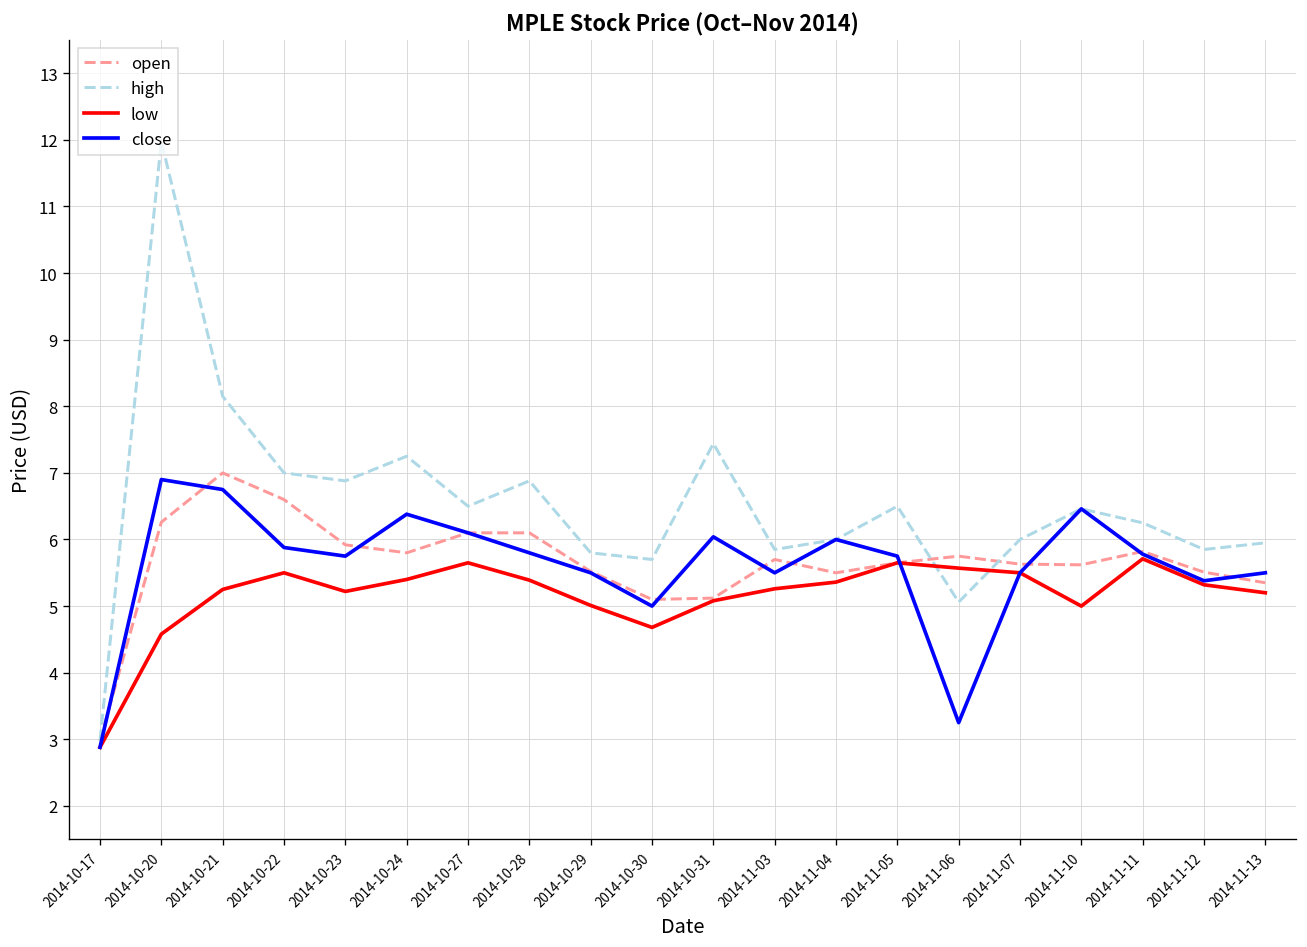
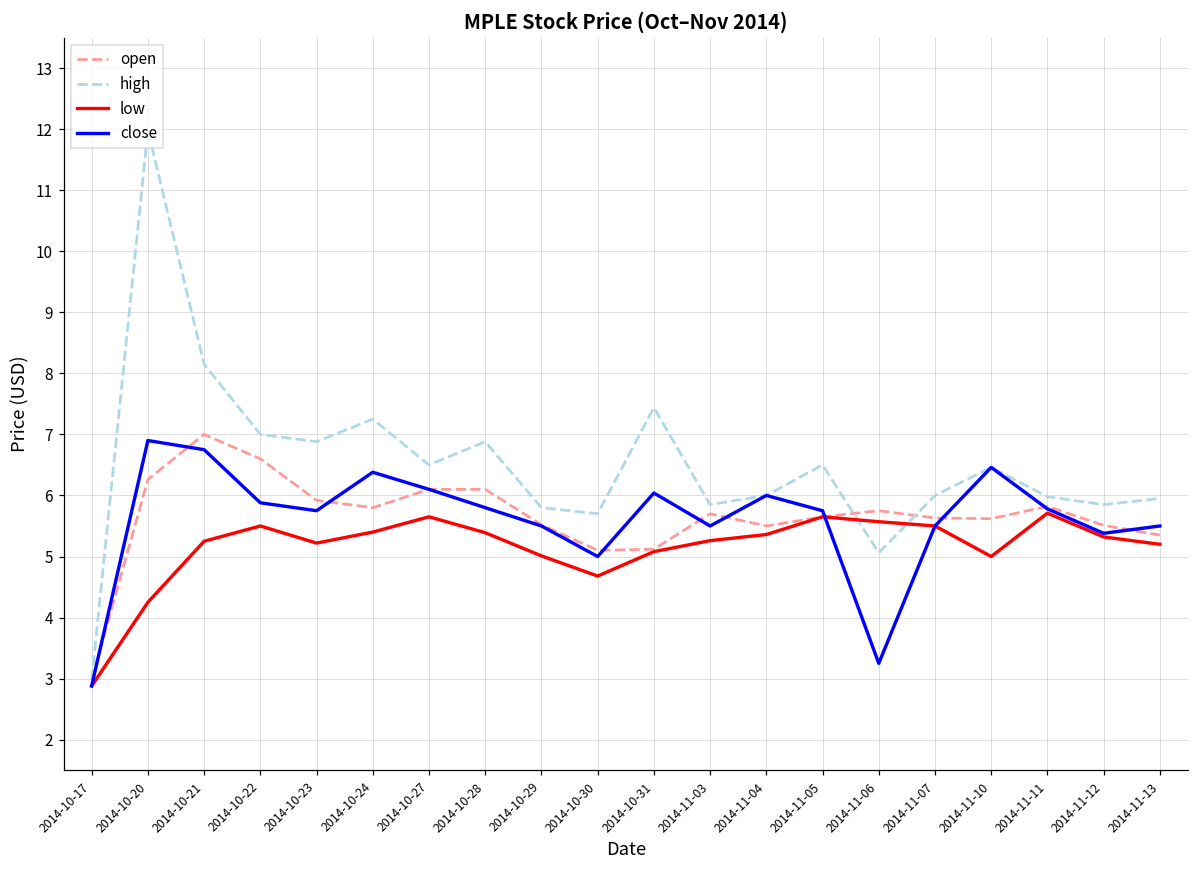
low, 2014-10-20: 4.6 -> 4.3
high, 2014-11-11: 6.3 -> 6.0
